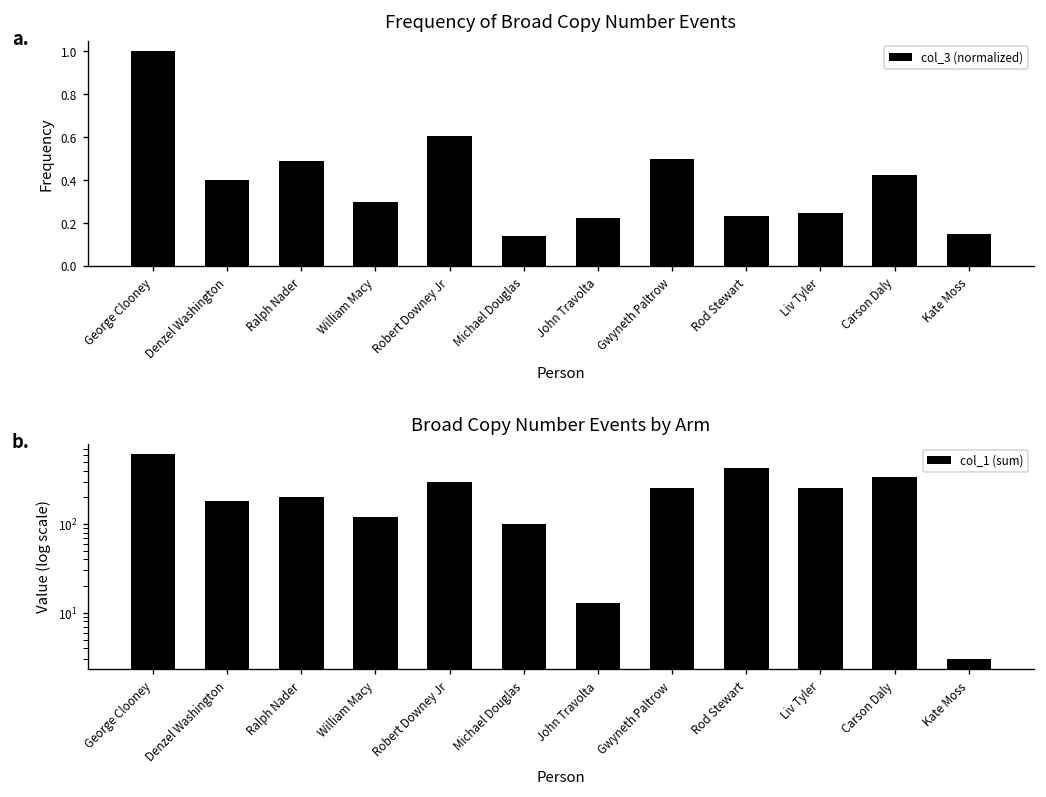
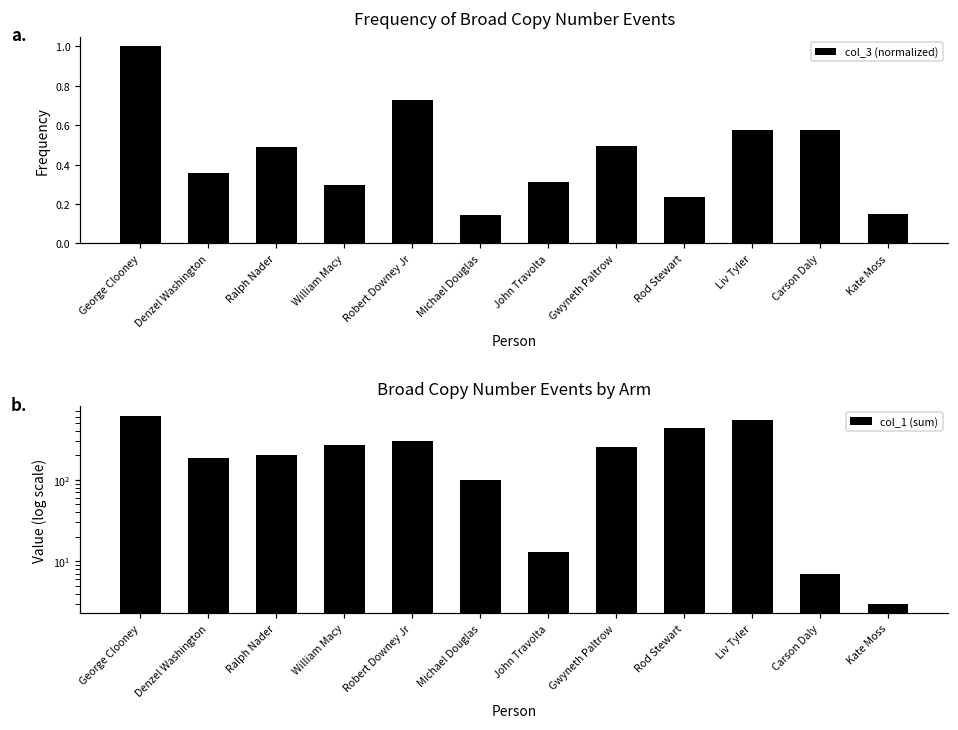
Frequency of Broad Copy Number Events, Denzel Washington: 0.40 -> 0.36
Frequency of Broad Copy Number Events, Robert Downey Jr: 0.61 -> 0.73
Frequency of Broad Copy Number Events, John Travolta: 0.22 -> 0.31
Frequency of Broad Copy Number Events, Liv Tyler: 0.25 -> 0.58
Frequency of Broad Copy Number Events, Carson Daly: 0.42 -> 0.57
Broad Copy Number Events by Arm, William Macy: 120 -> 270
Broad Copy Number Events by Arm, Liv Tyler: 260 -> 500
Broad Copy Number Events by Arm, Carson Daly: 300 -> 7
